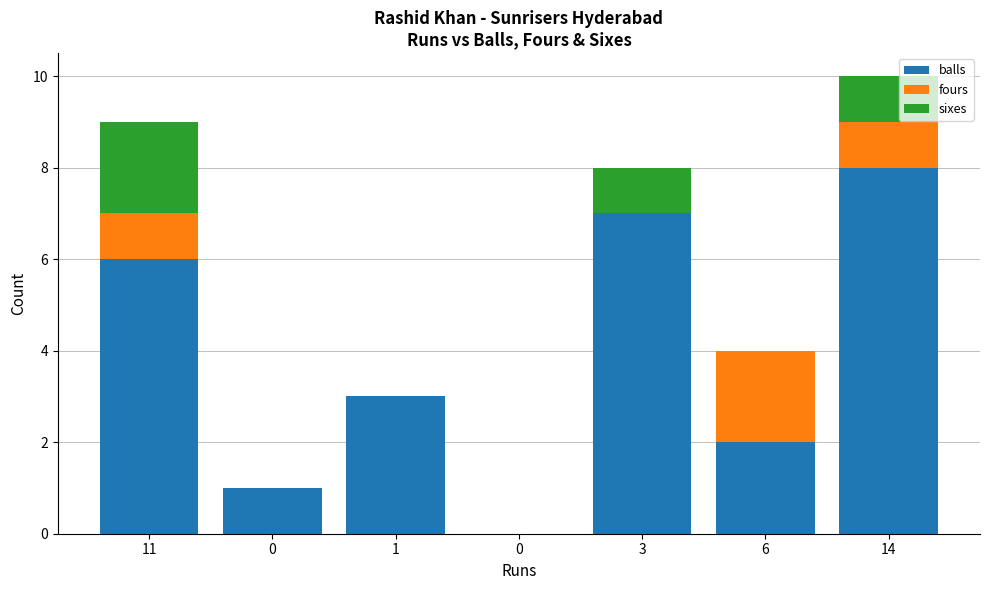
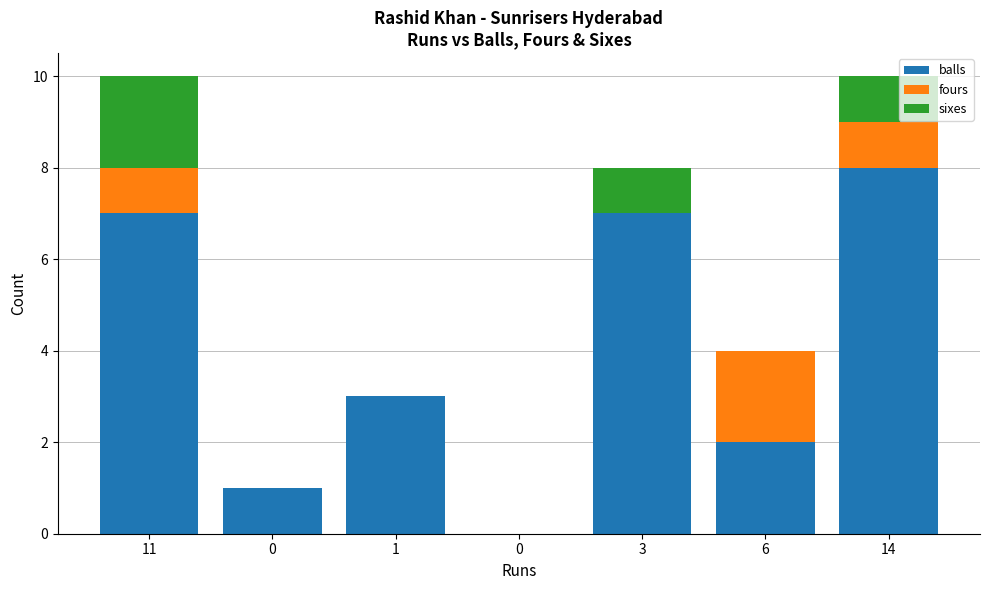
balls, 11: 6 -> 7
